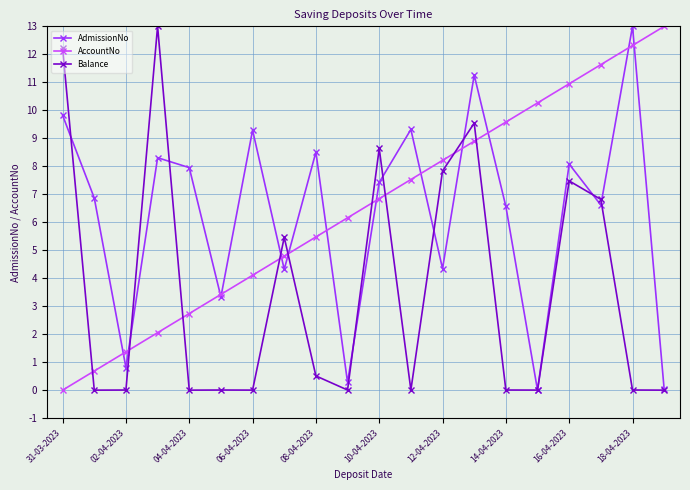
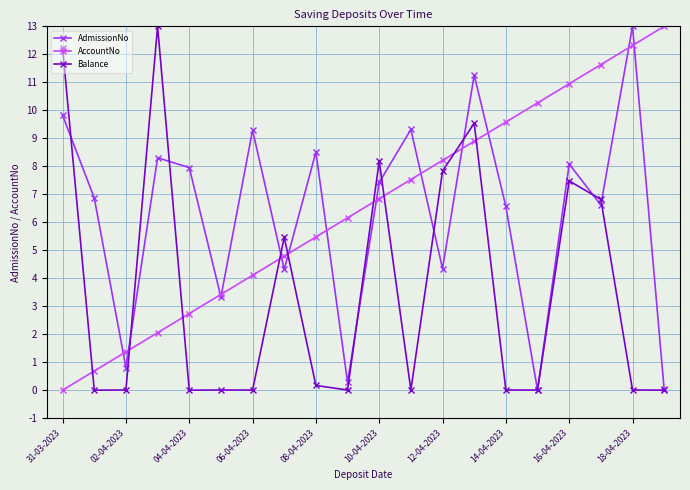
Balance, 08-04-2023: 0.5 -> 0.2
Balance, 10-04-2023: 8.6 -> 8.2
